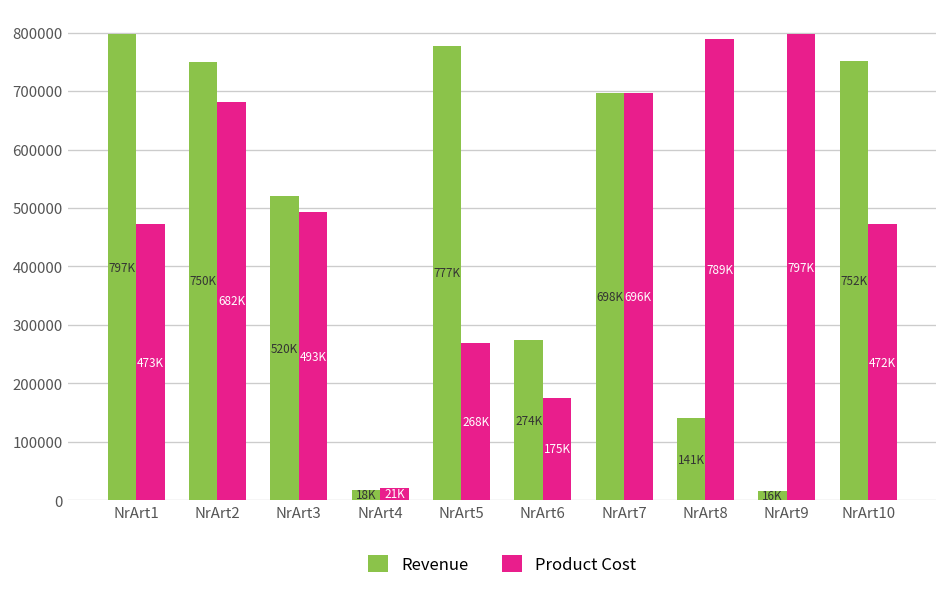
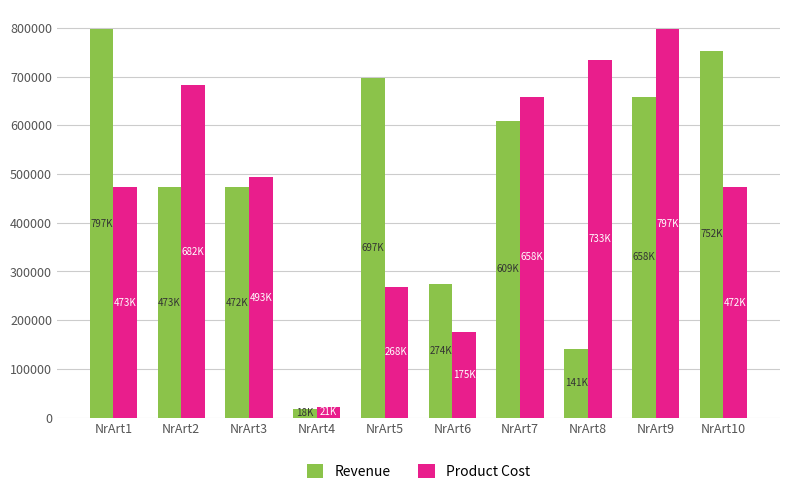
Revenue, NrArt2: 750K -> 473K
Revenue, NrArt3: 520K -> 472K
Revenue, NrArt5: 777K -> 697K
Revenue, NrArt7: 698K -> 609K
Product Cost, NrArt7: 696K -> 658K
Product Cost, NrArt8: 789K -> 733K
Revenue, NrArt9: 16K -> 658K
